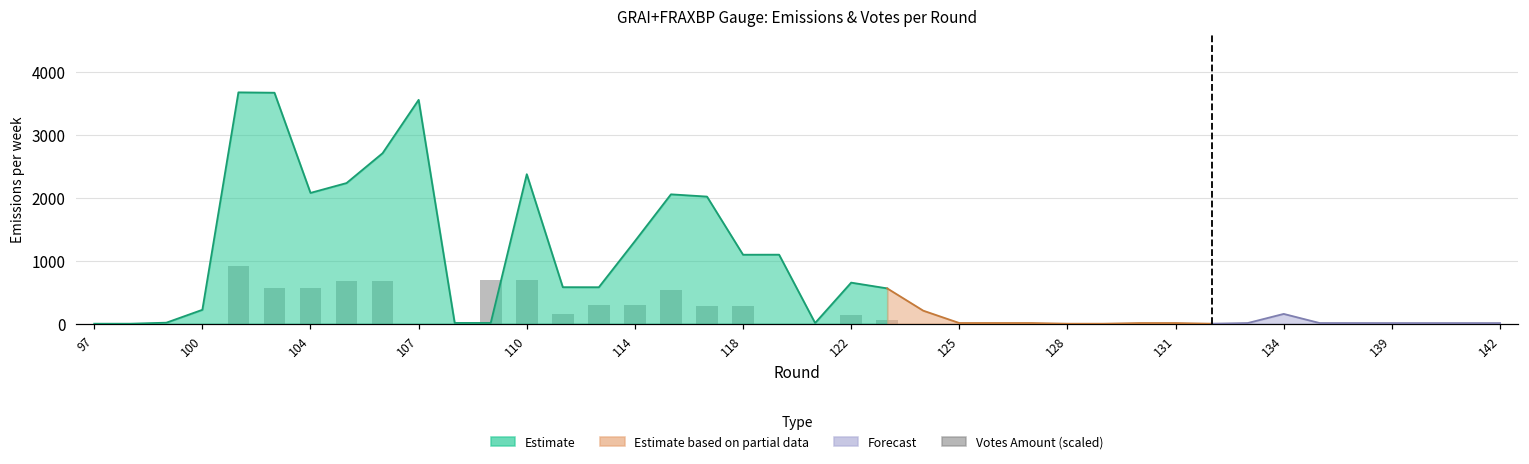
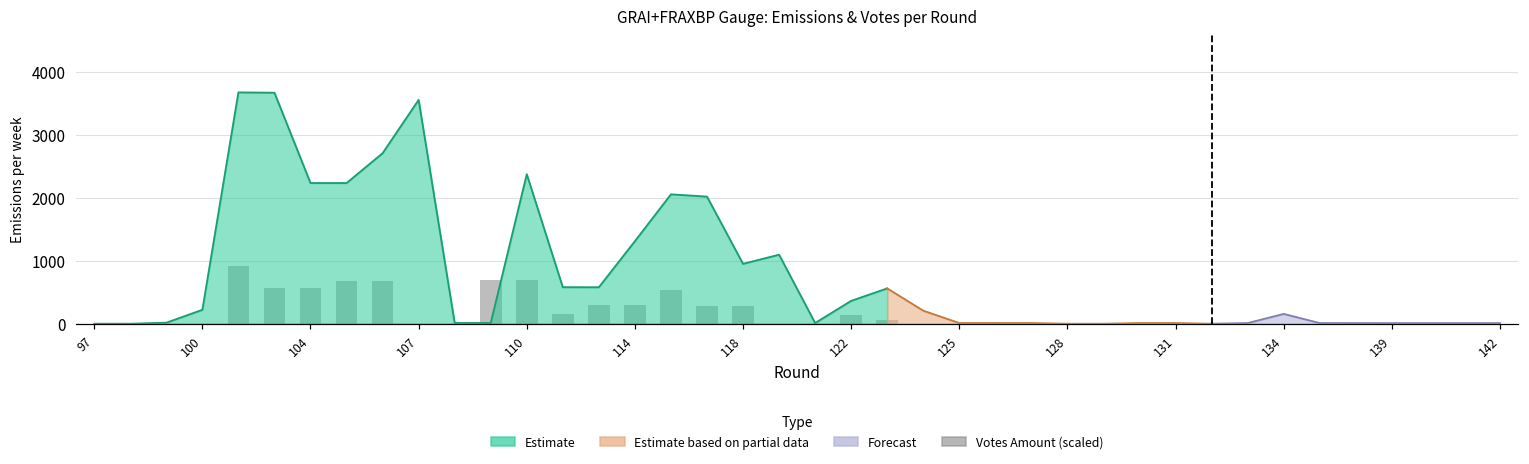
Estimate, 104: 2100 -> 2200
Estimate, 118: 1100 -> 1000
Estimate, 122: 700 -> 400
